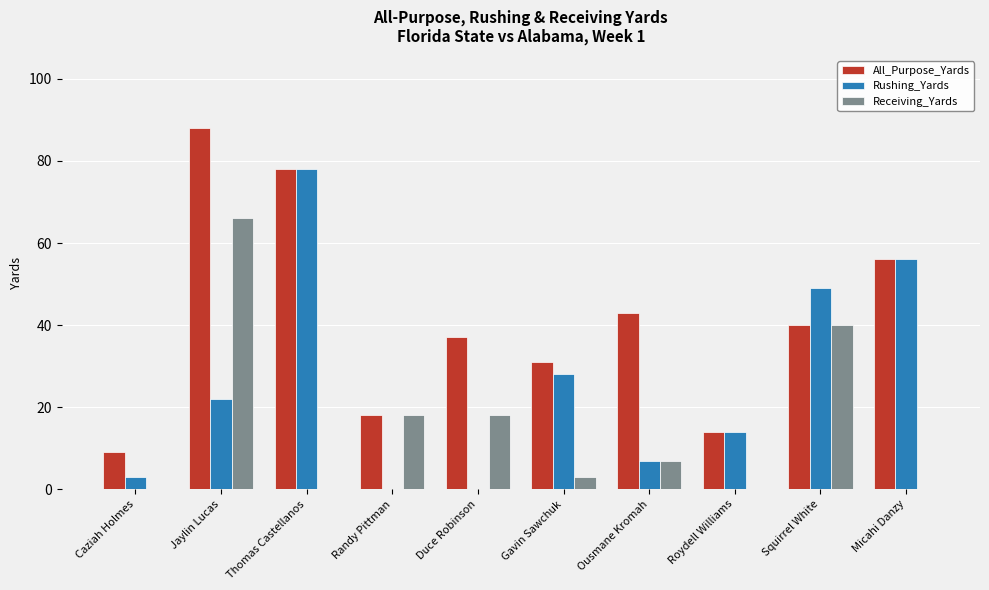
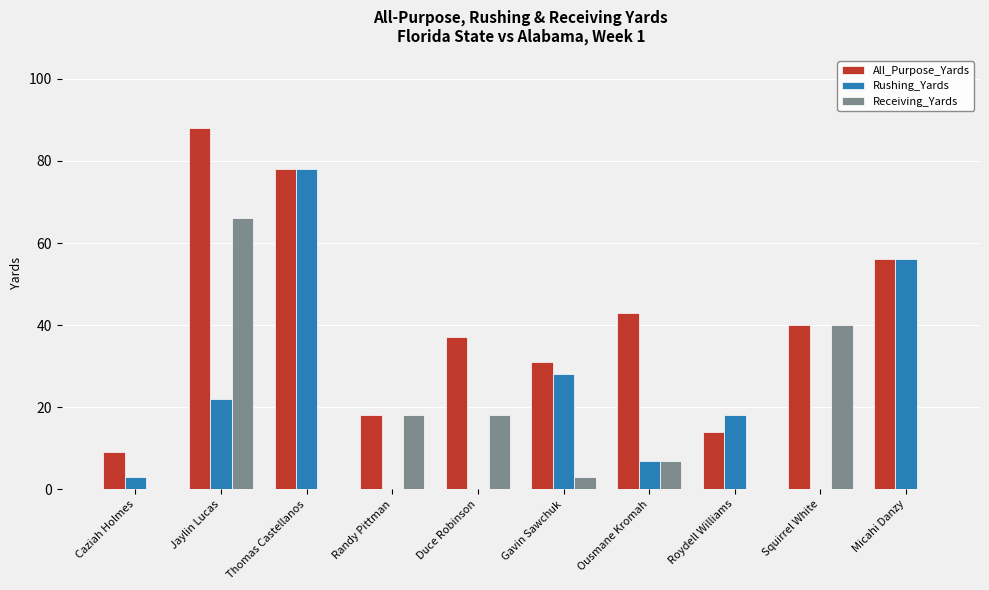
Rushing_Yards, Roydell Williams: 14 -> 18
Rushing_Yards, Squirrel White: 49 -> 0
